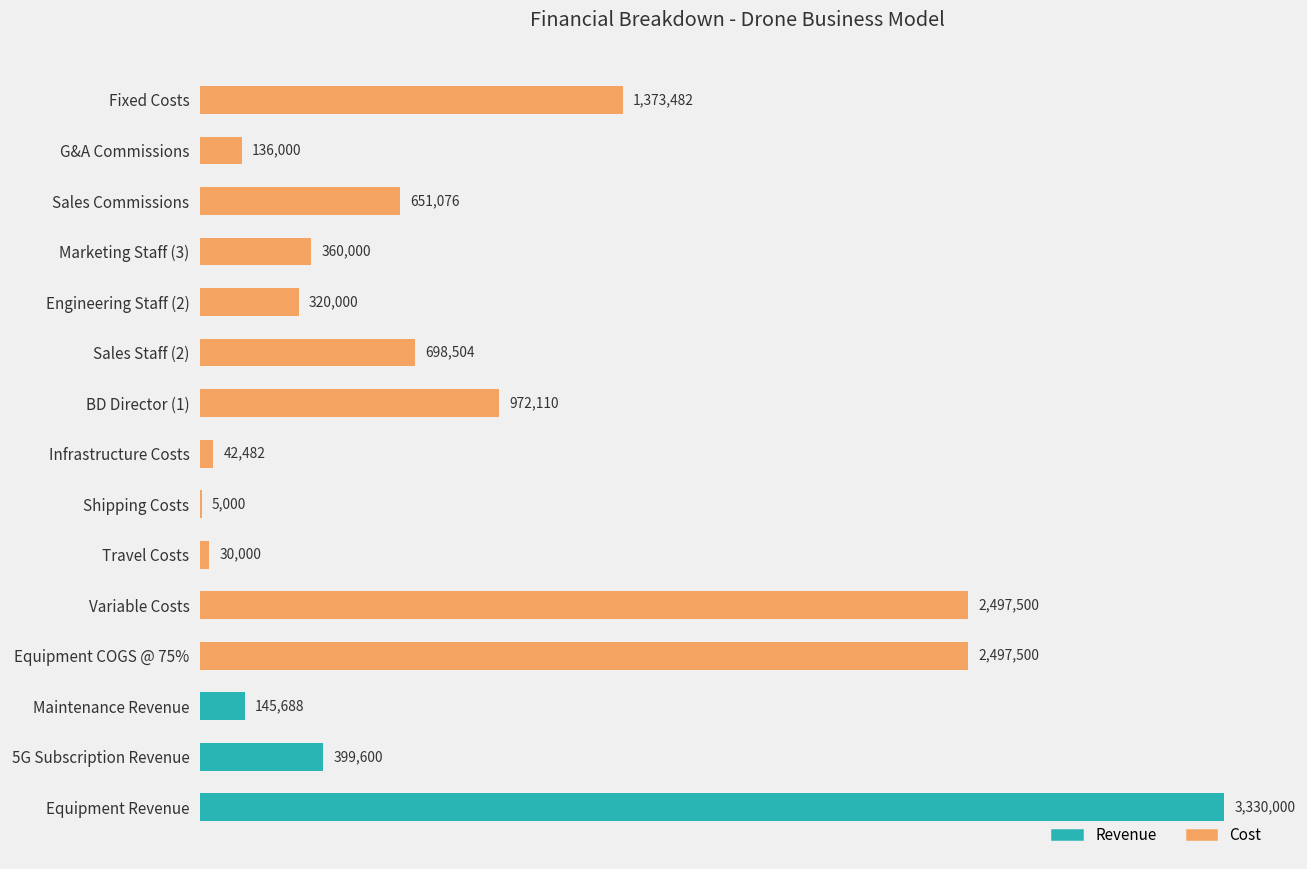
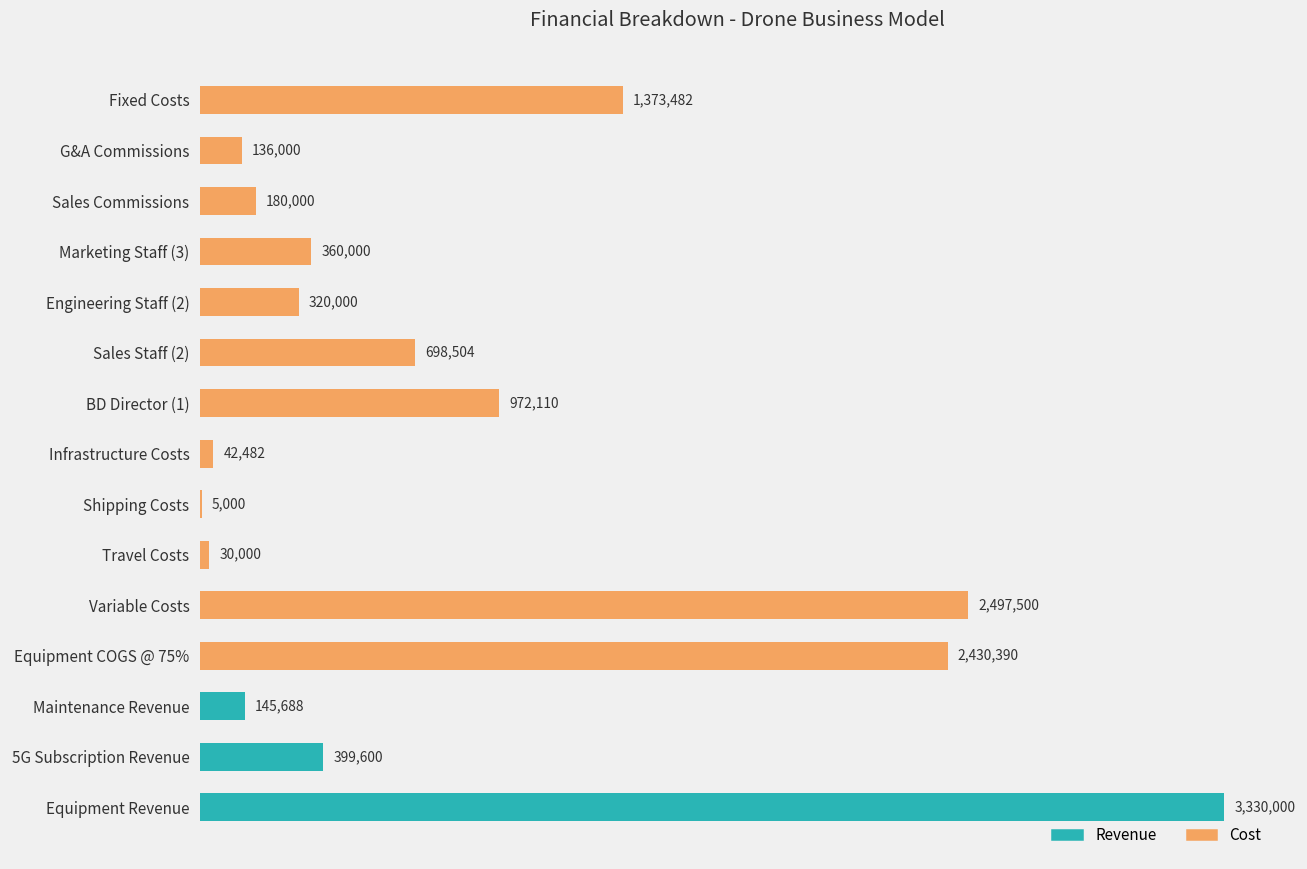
Cost, Sales Commissions: 651,076 -> 180,000
Cost, Equipment COGS @ 75%: 2,497,500 -> 2,430,390
